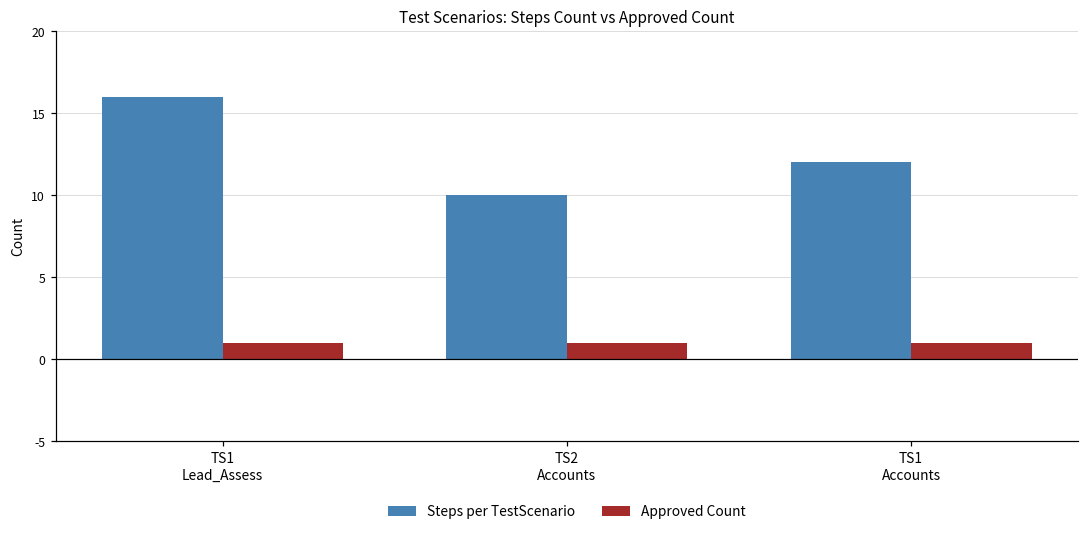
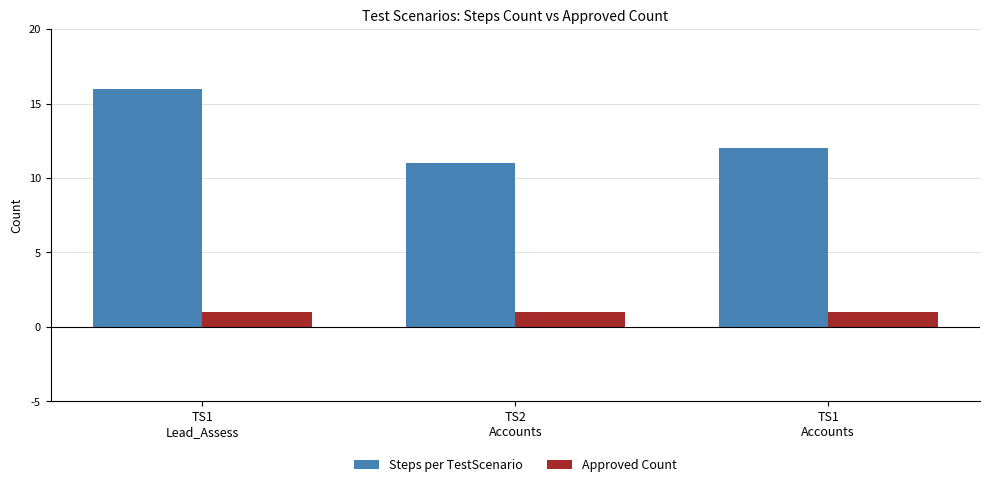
Steps per TestScenario, TS2 Accounts: 10 -> 11
